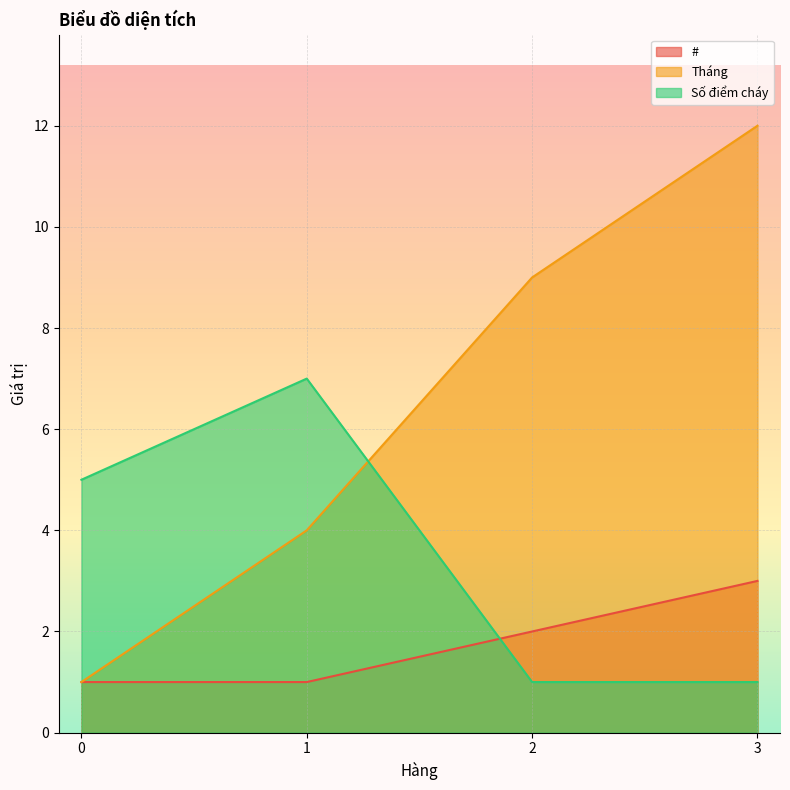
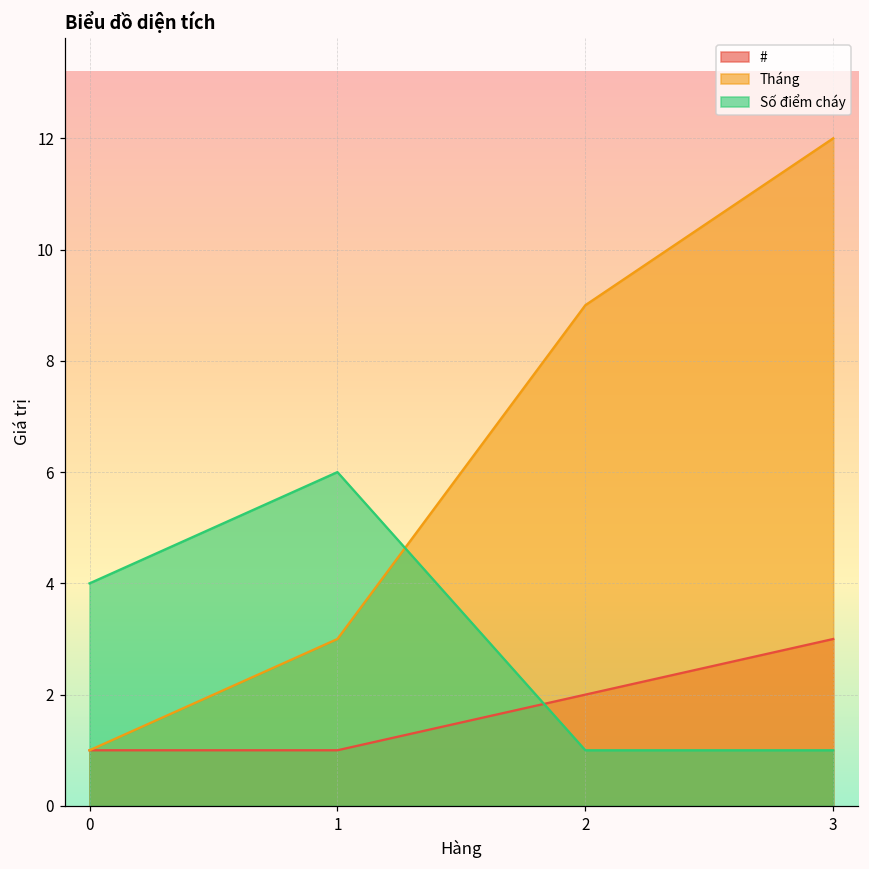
Số điểm cháy, 0: 5 -> 4
Tháng, 1: 4 -> 3
Số điểm cháy, 1: 7 -> 6
